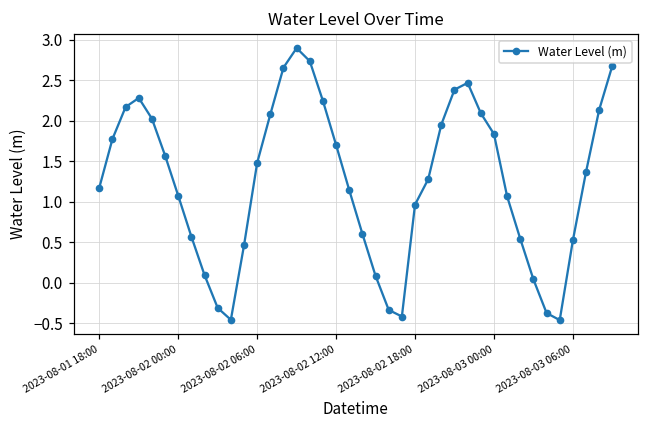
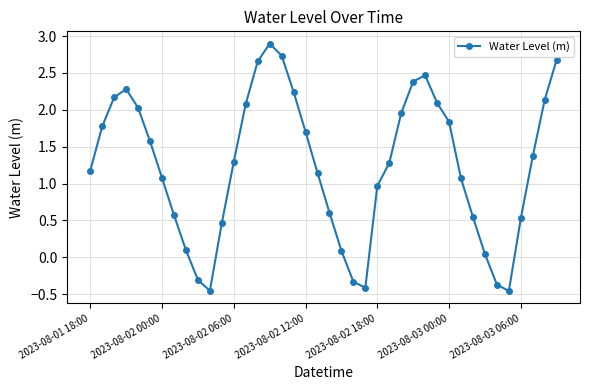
2023-08-02 06:00: 1.5 -> 1.3
